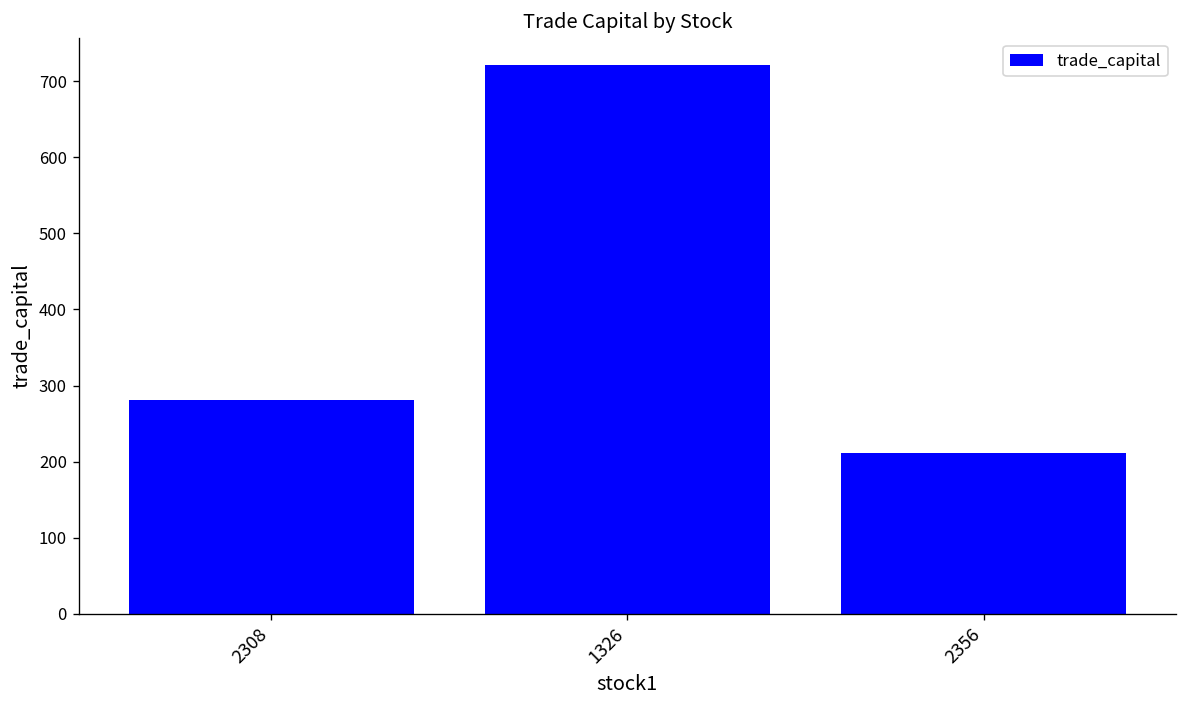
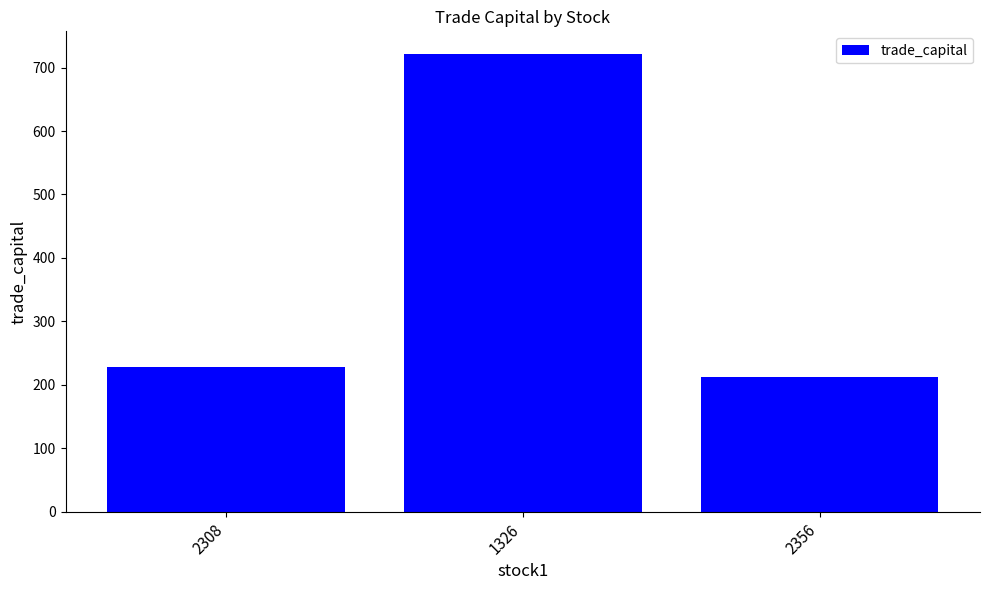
2308: 280 -> 230
